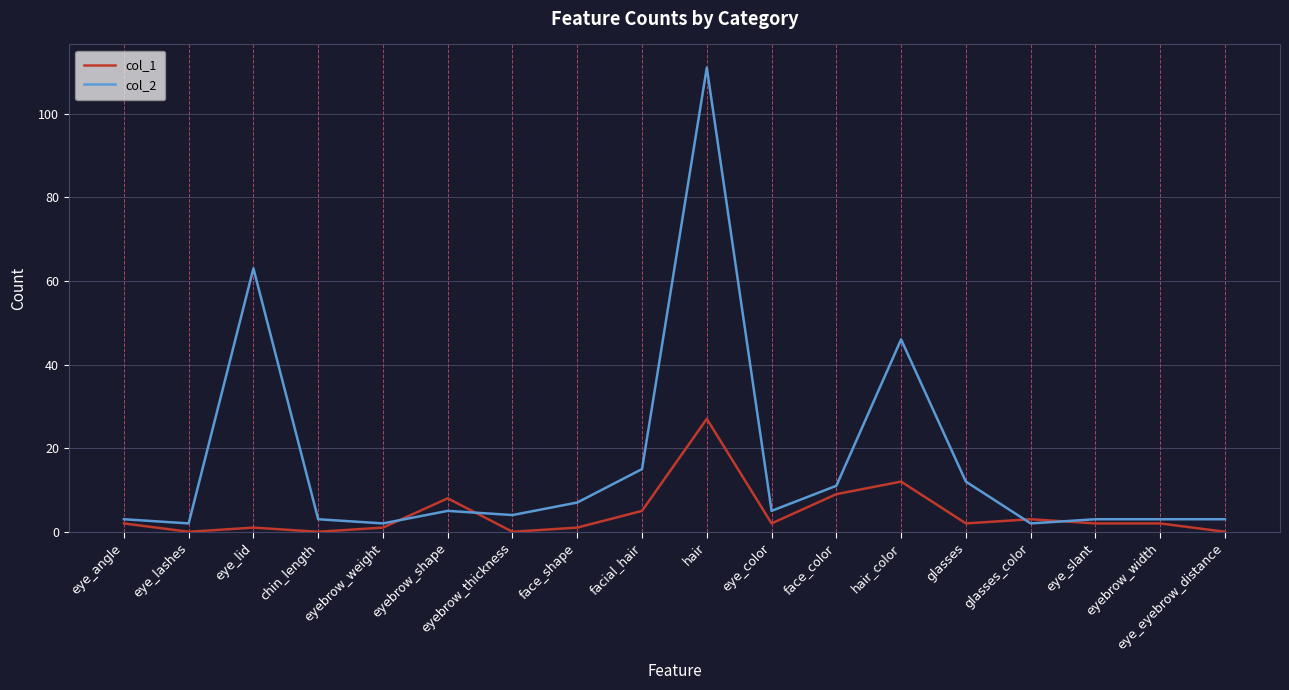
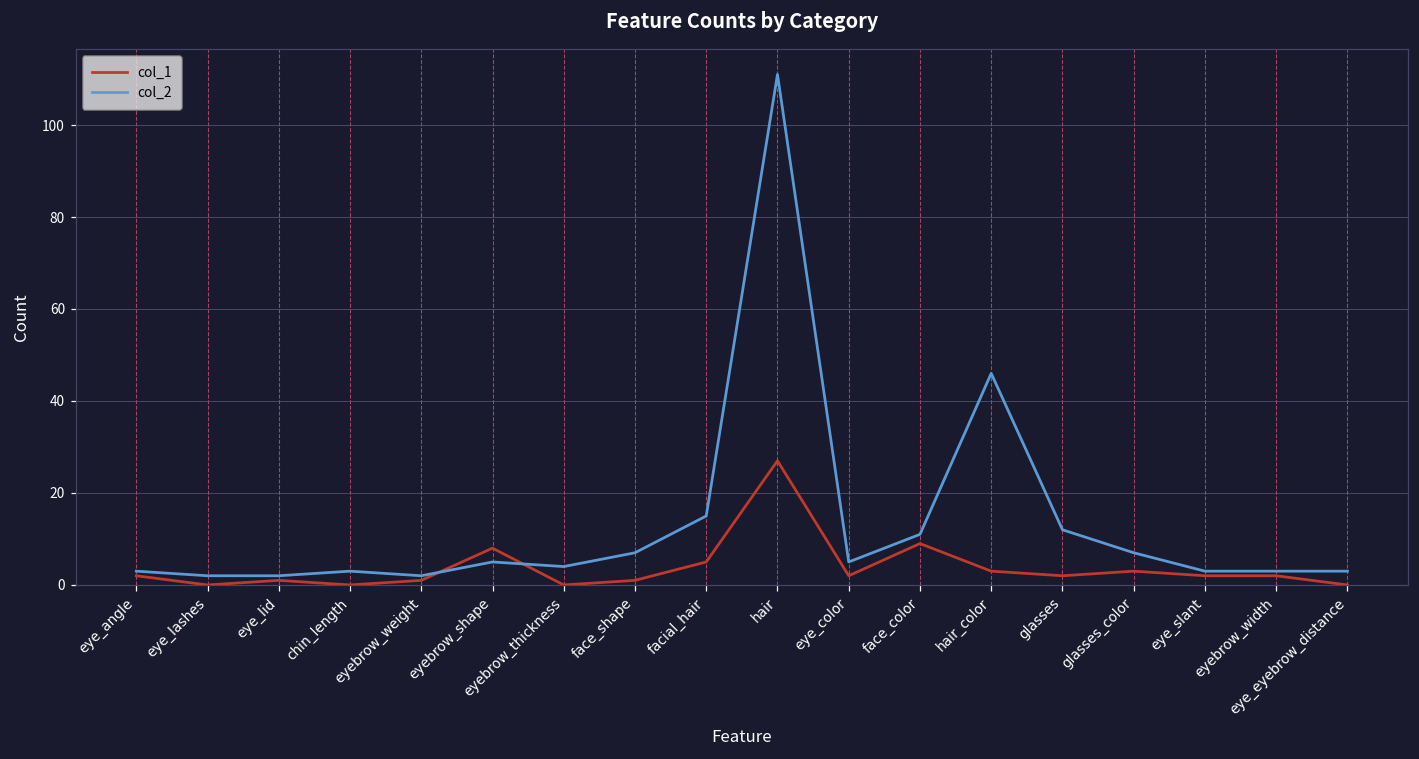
col_2, eye_lid: 63 -> 2
col_1, hair_color: 12 -> 3
col_2, glasses_color: 2 -> 7
